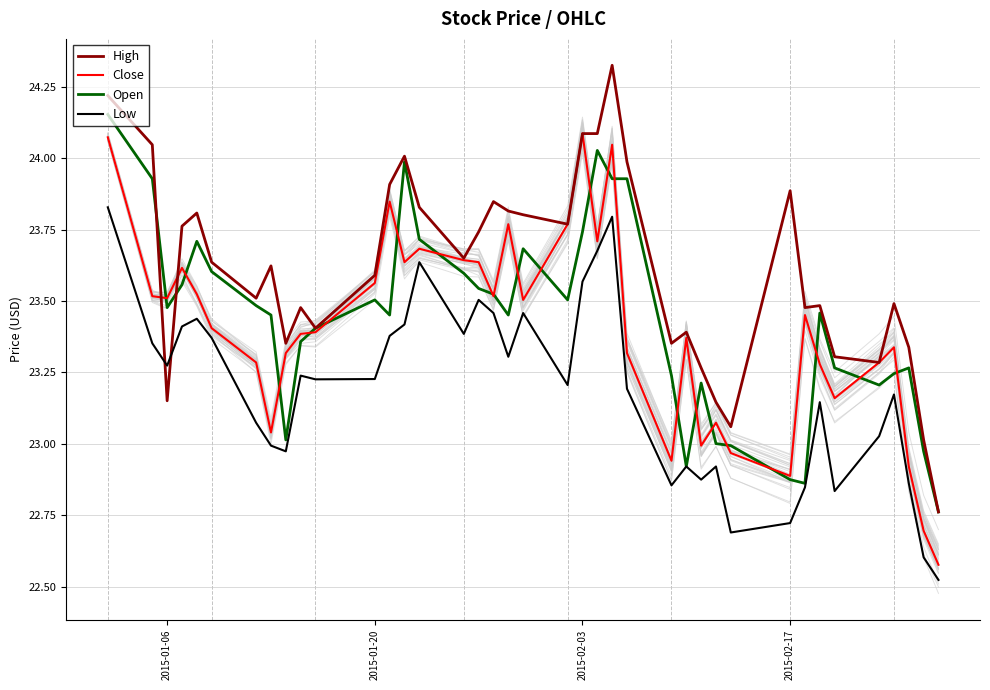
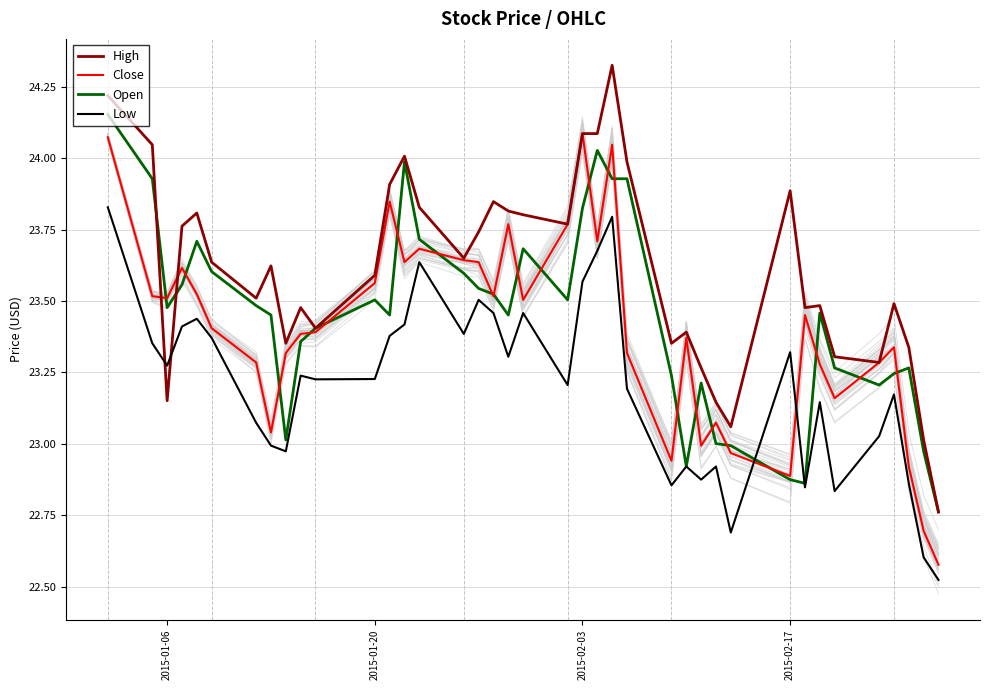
Open, 2015-02-03: 23.74 -> 23.83
Low, 2015-02-17: 22.72 -> 23.32
